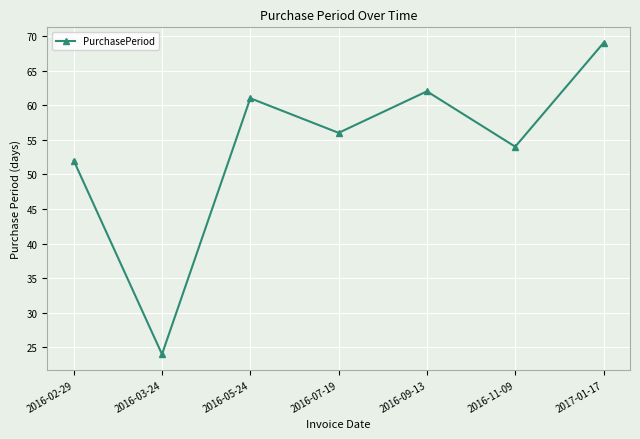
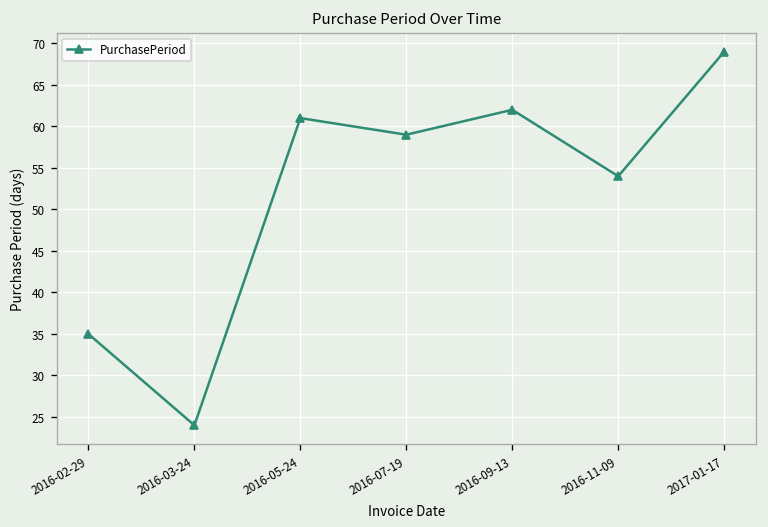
2016-02-29: 52 -> 35
2016-07-19: 56 -> 59
